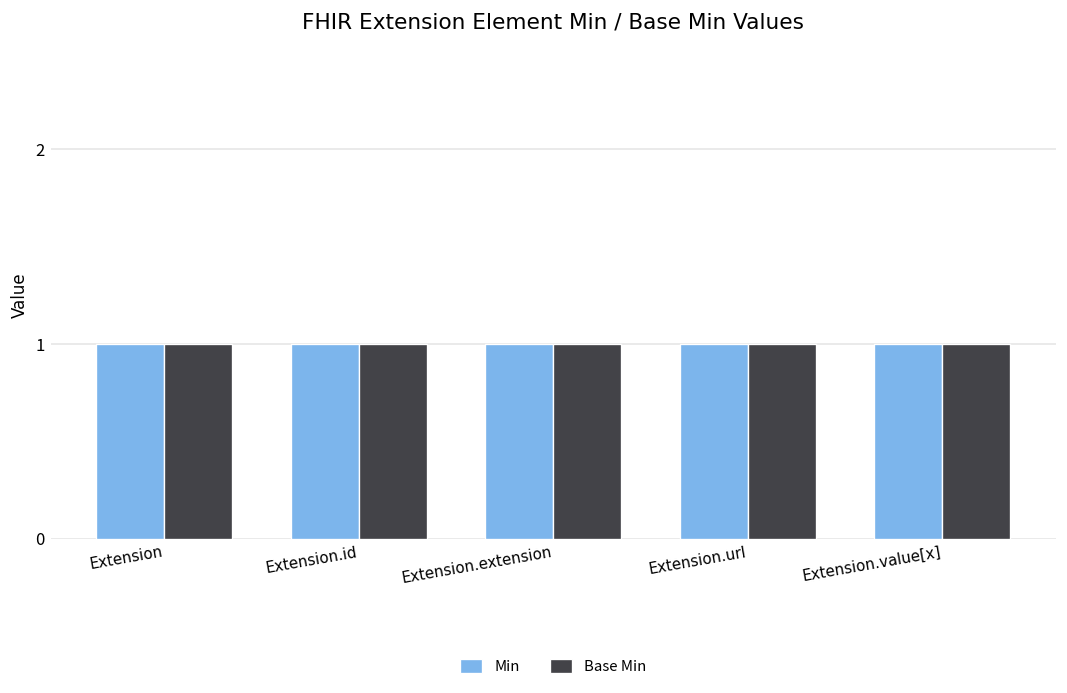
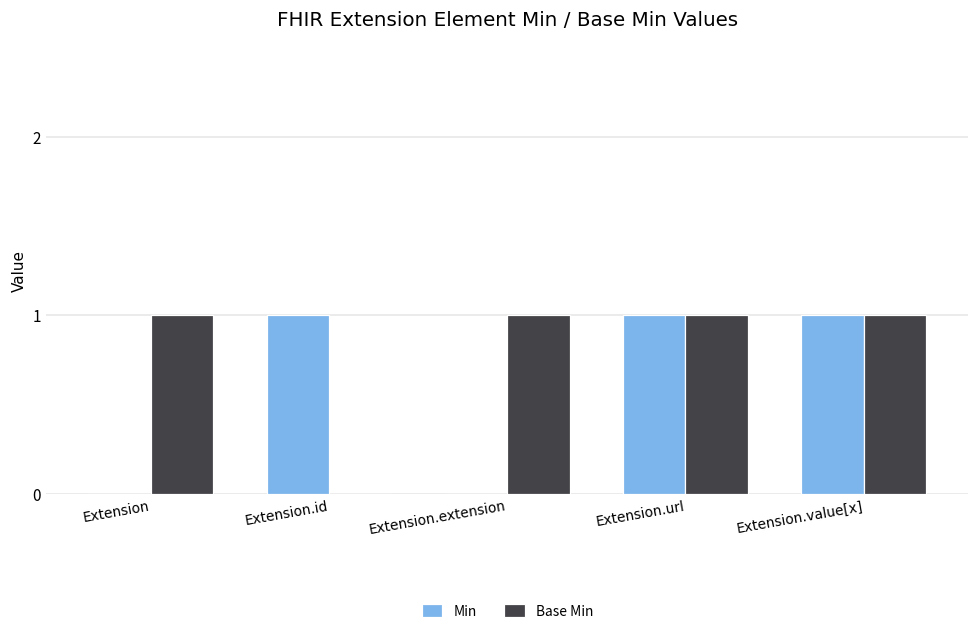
Min, Extension: 1 -> 0
Base Min, Extension.id: 1 -> 0
Min, Extension.extension: 1 -> 0
